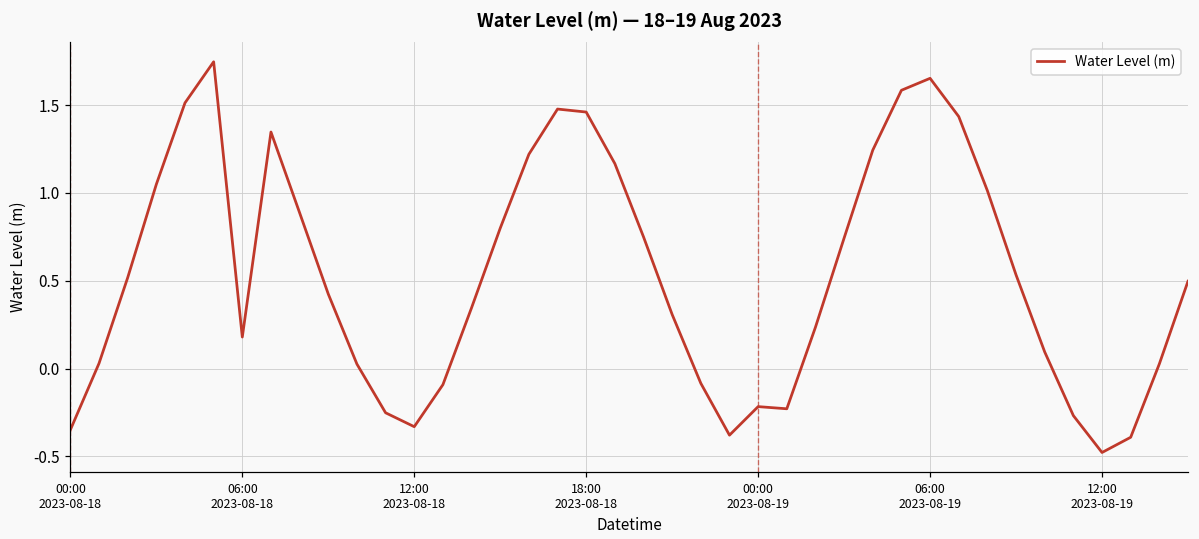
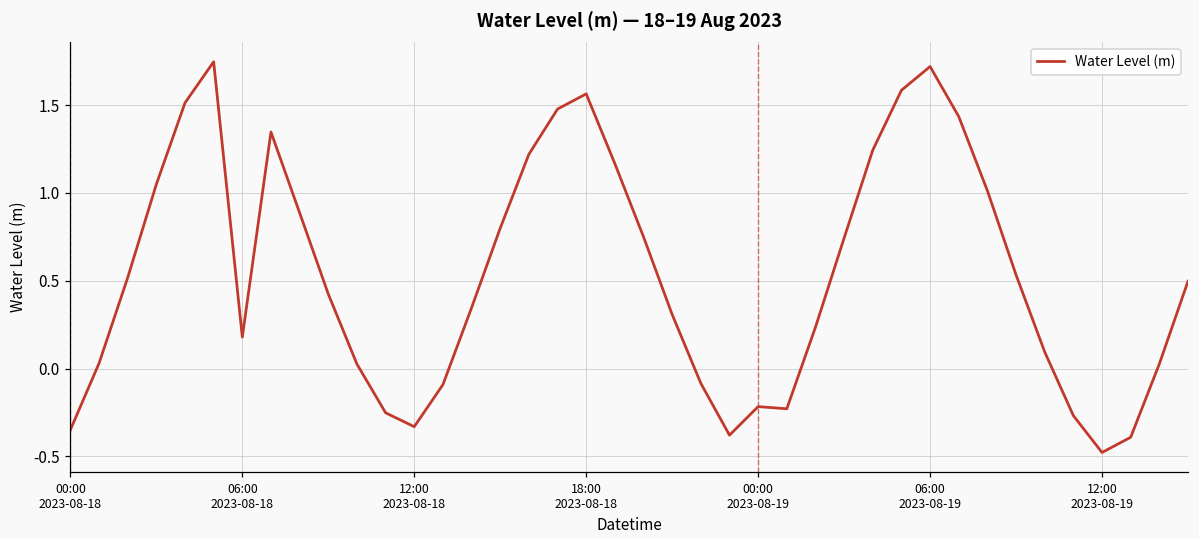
18:00 2023-08-18: 1.46 -> 1.56
06:00 2023-08-19: 1.65 -> 1.72
